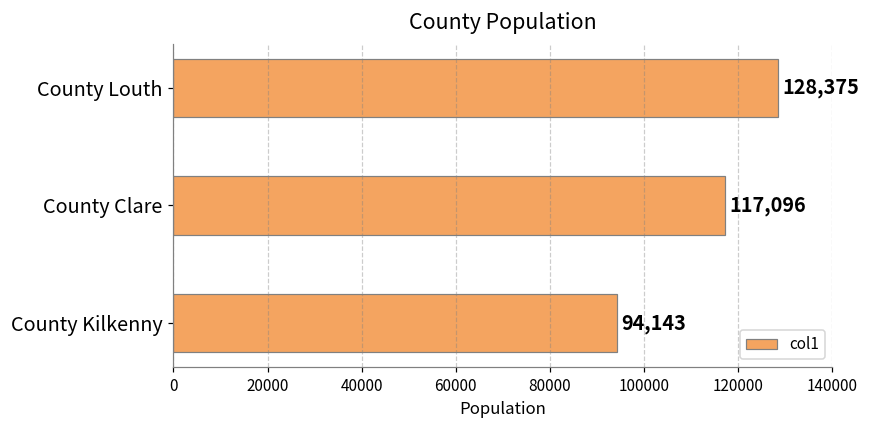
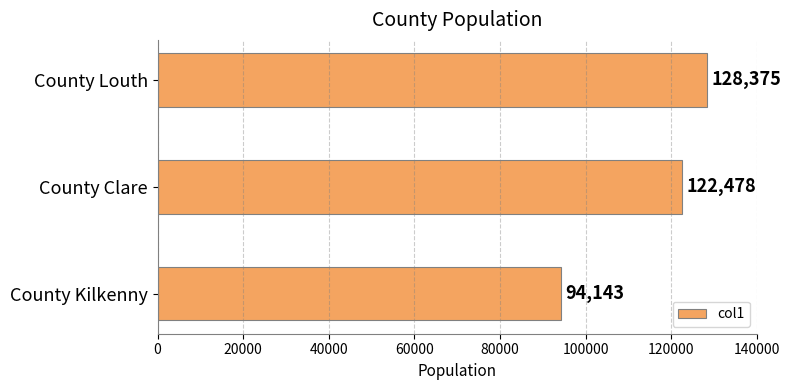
County Clare: 117,096 -> 122,478
